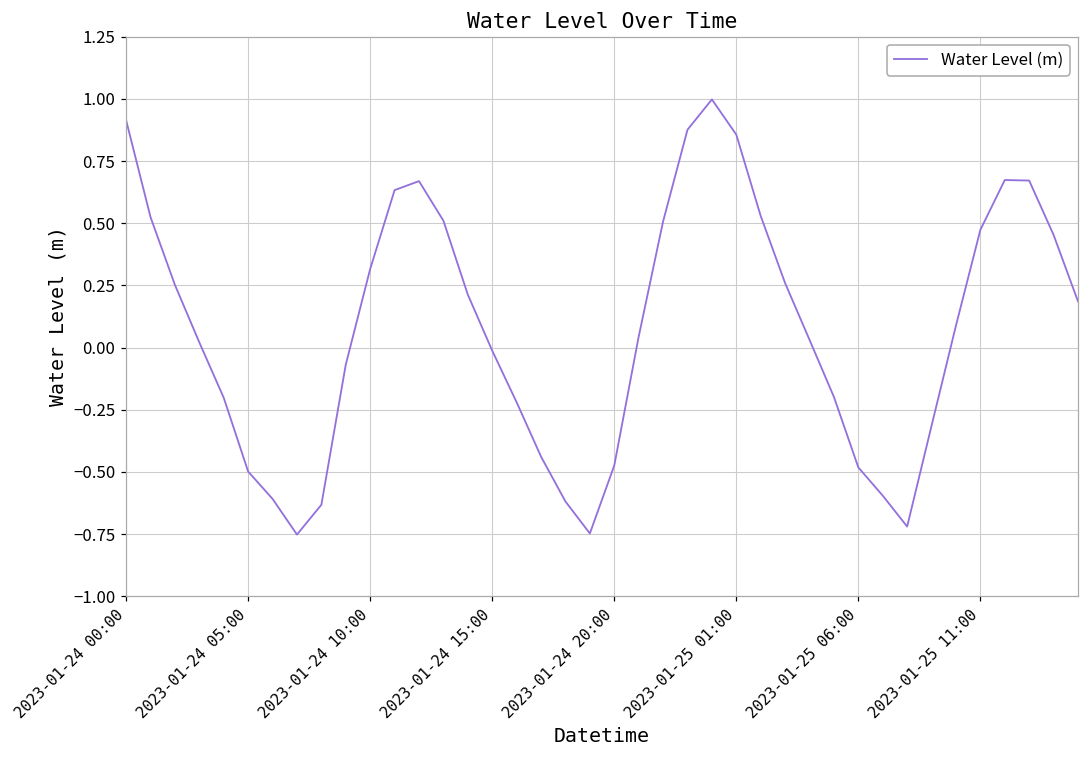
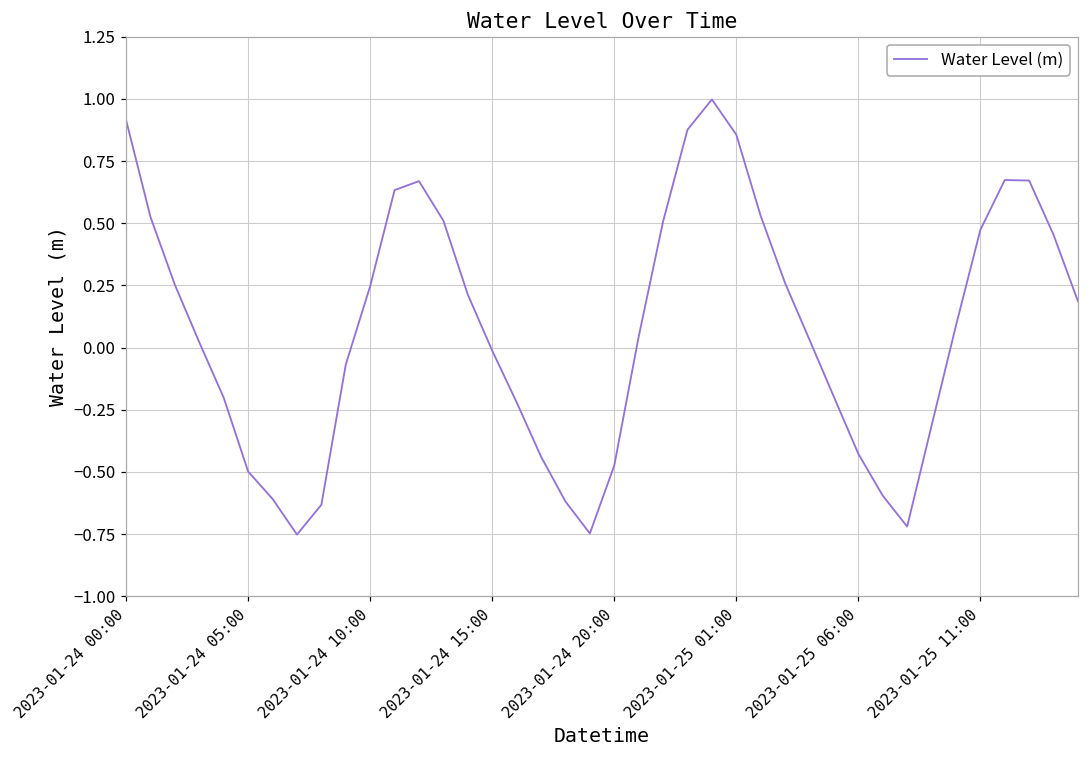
2023-01-24 10:00: 0.32 -> 0.25
2023-01-25 06:00: -0.48 -> -0.43
